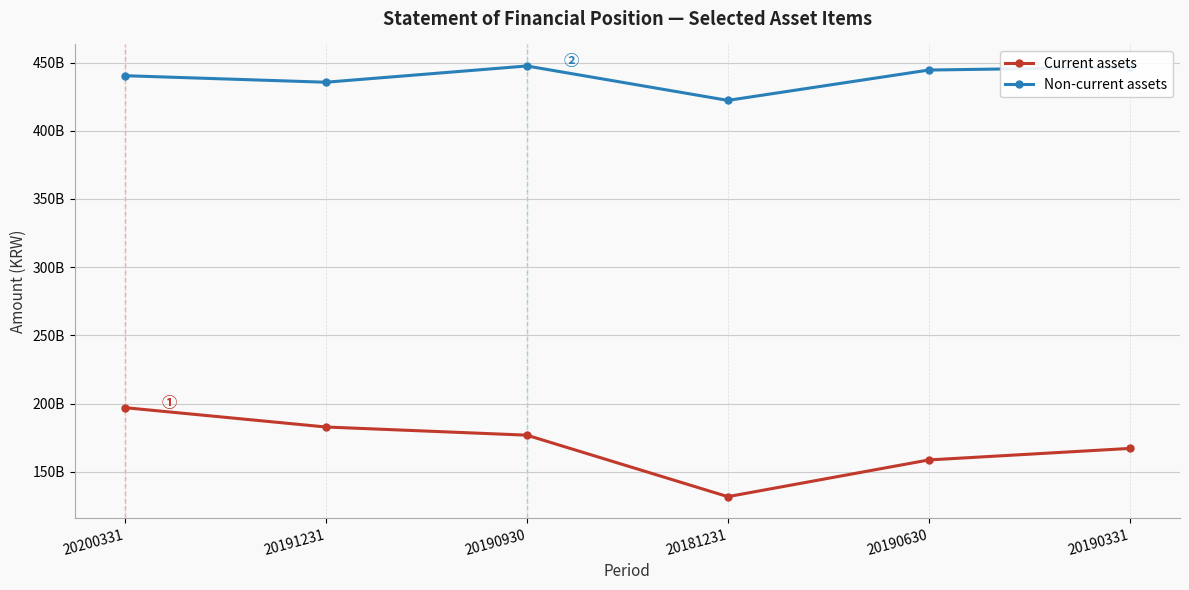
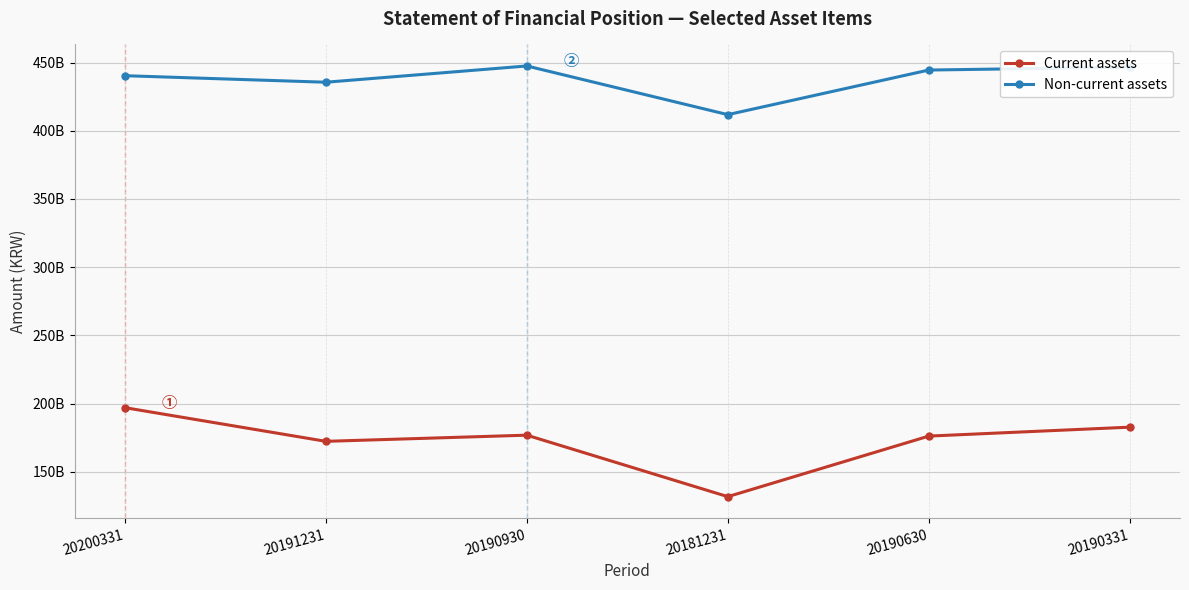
Current assets, 20191231: 183000000000 -> 172000000000
Non-current assets, 20181231: 422000000000 -> 412000000000
Current assets, 20190630: 159000000000 -> 176000000000
Current assets, 20190331: 167000000000 -> 183000000000
